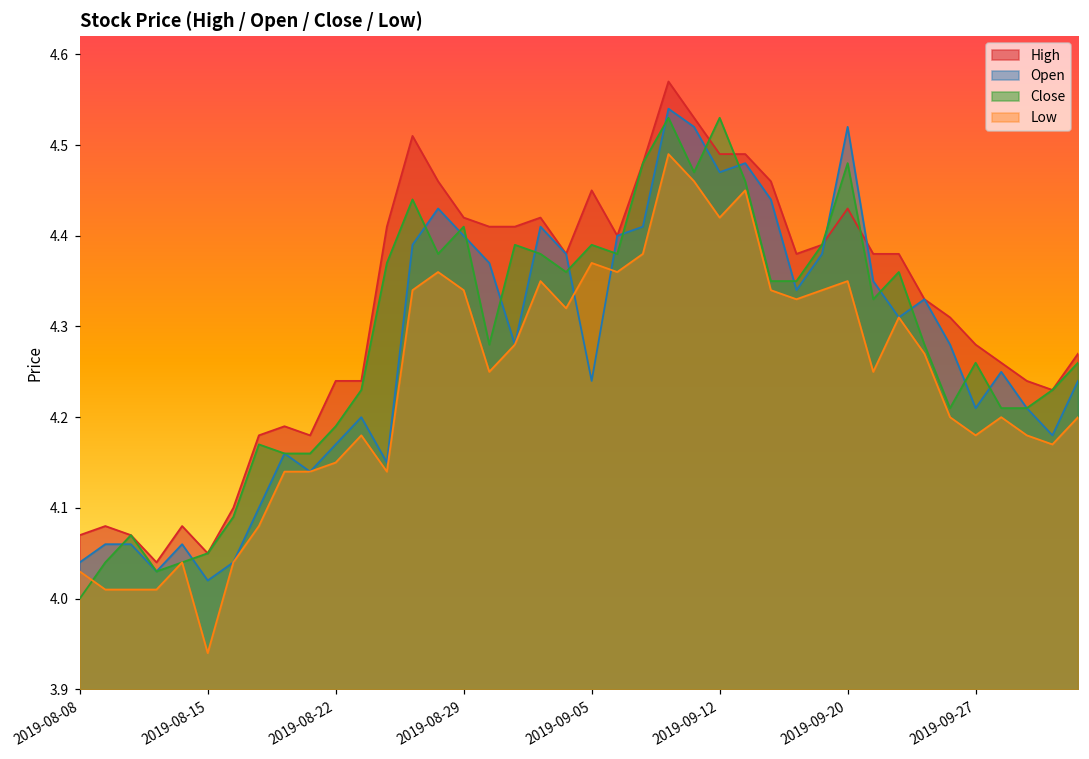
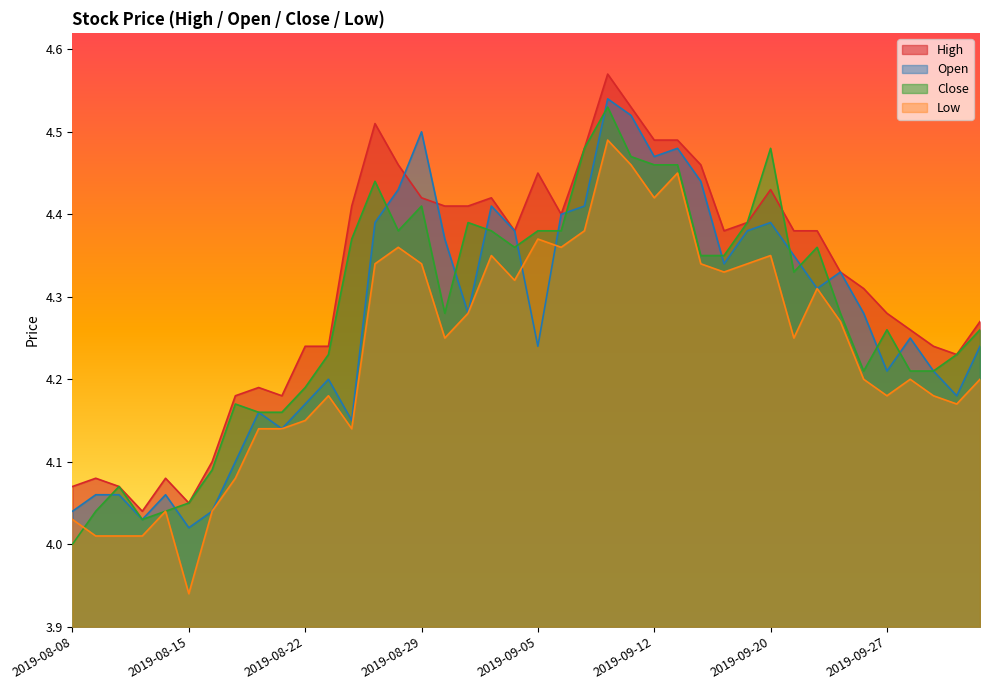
Open, 2019-08-29: 4.4 -> 4.5
Close, 2019-09-05: 4.39 -> 4.38
Close, 2019-09-12: 4.53 -> 4.46
Open, 2019-09-20: 4.52 -> 4.39
